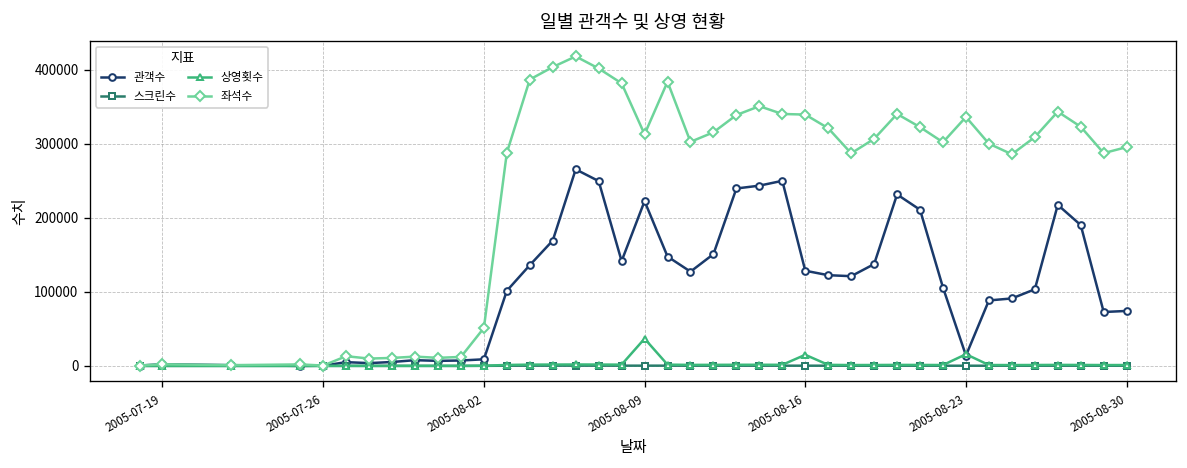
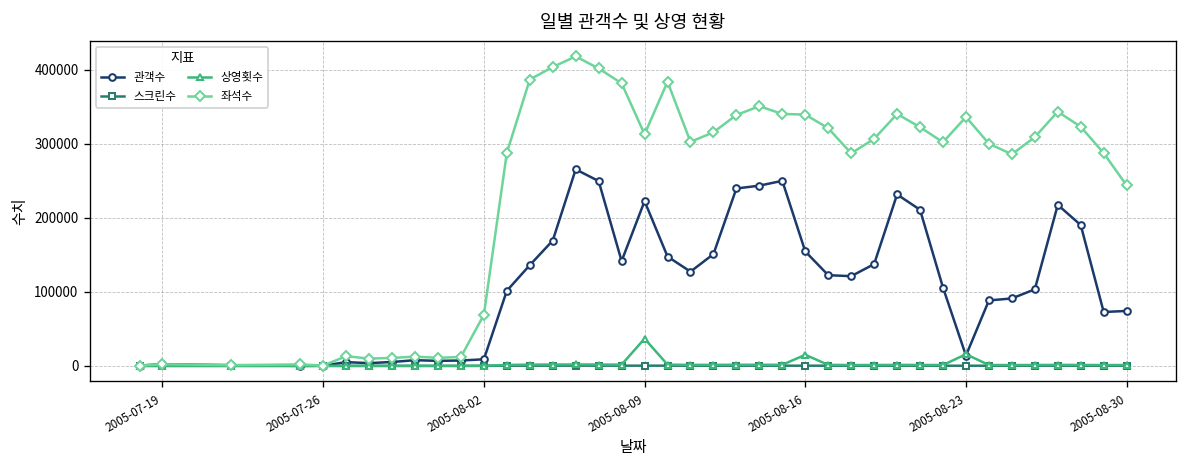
좌석수, 2005-08-02: 50000 -> 70000
관객수, 2005-08-16: 130000 -> 150000
좌석수, 2005-08-30: 300000 -> 240000
